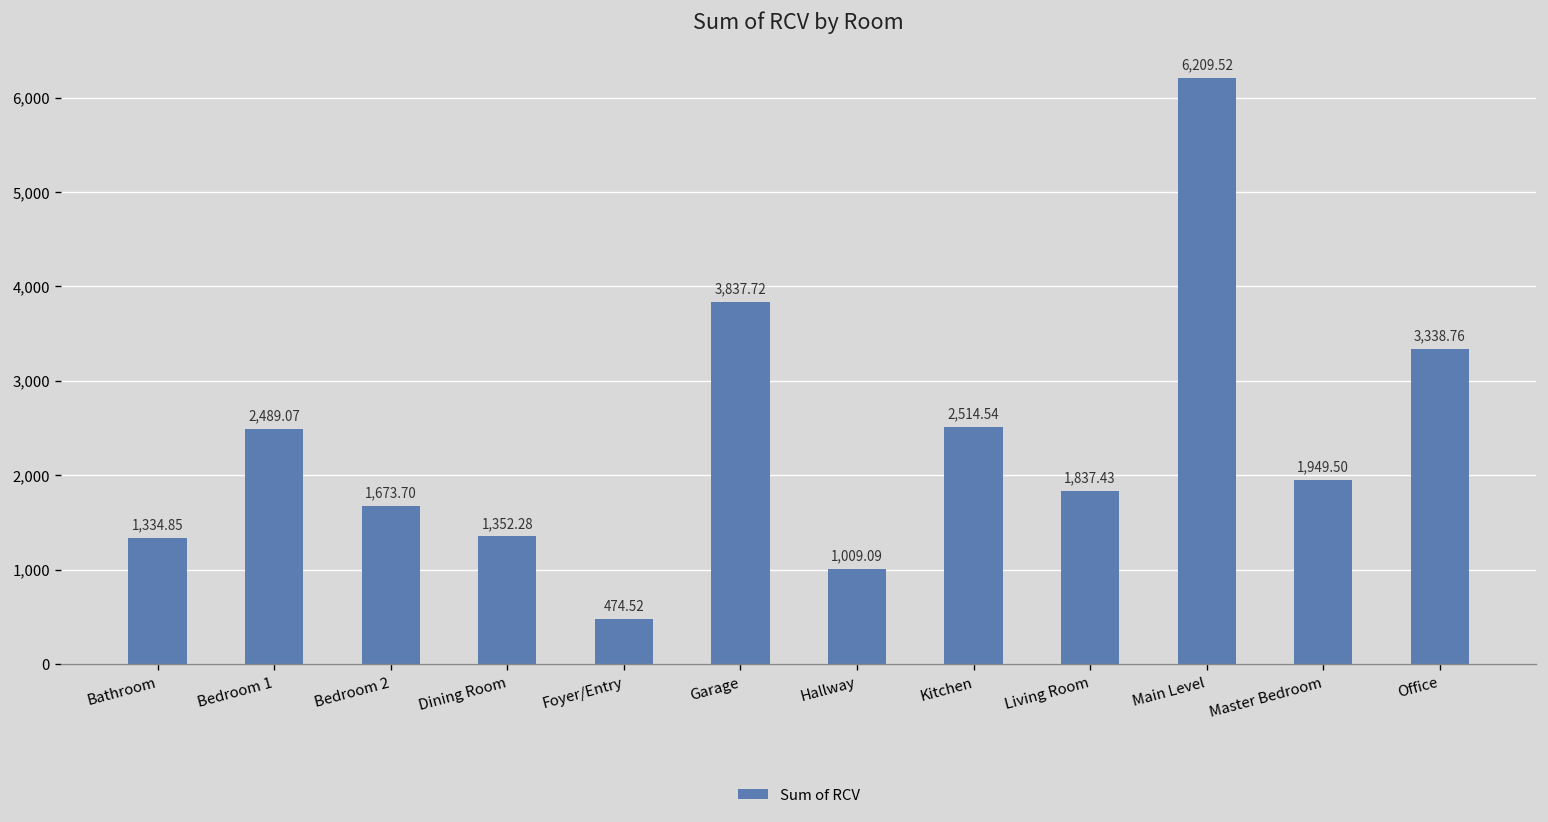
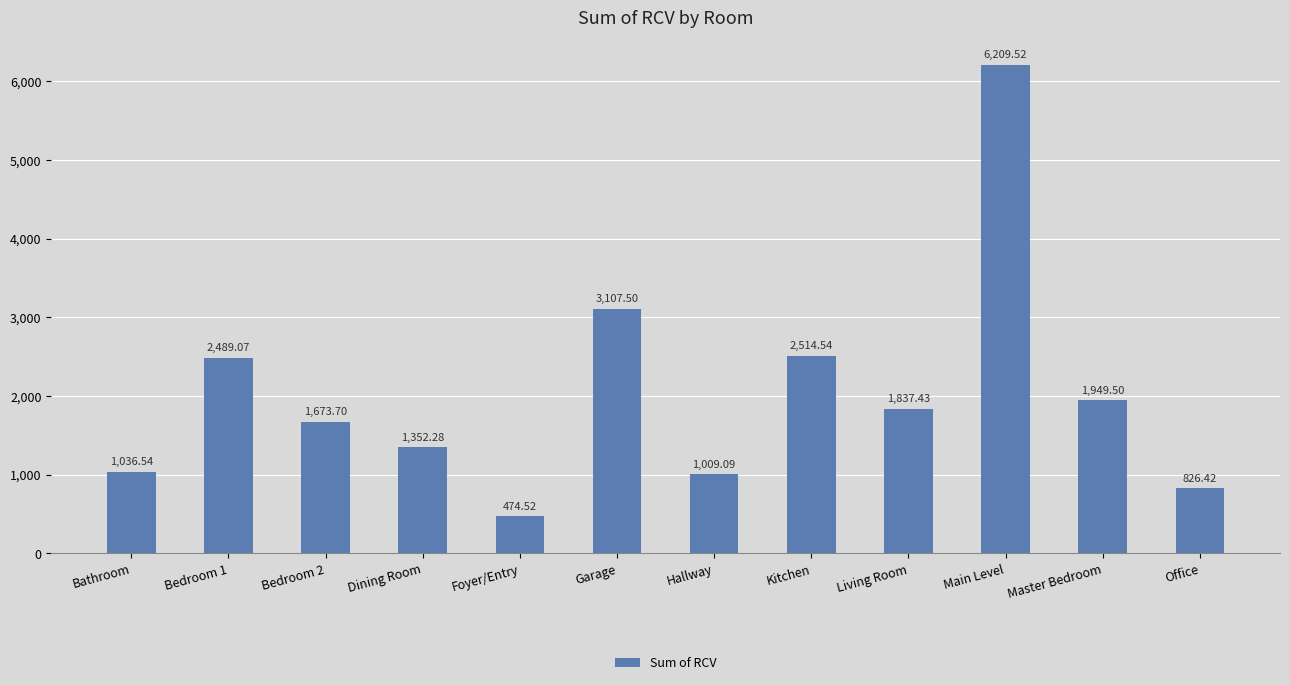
Bathroom: 1,334.85 -> 1,036.54
Garage: 3,837.72 -> 3,107.50
Office: 3,338.76 -> 826.42
